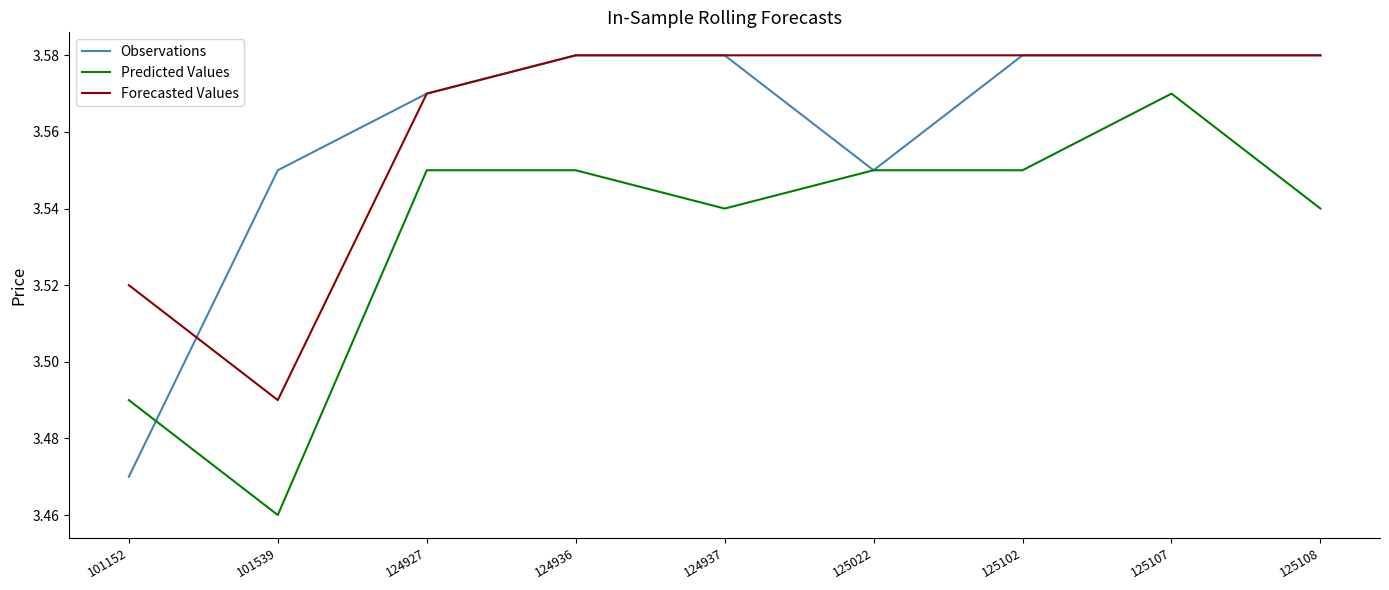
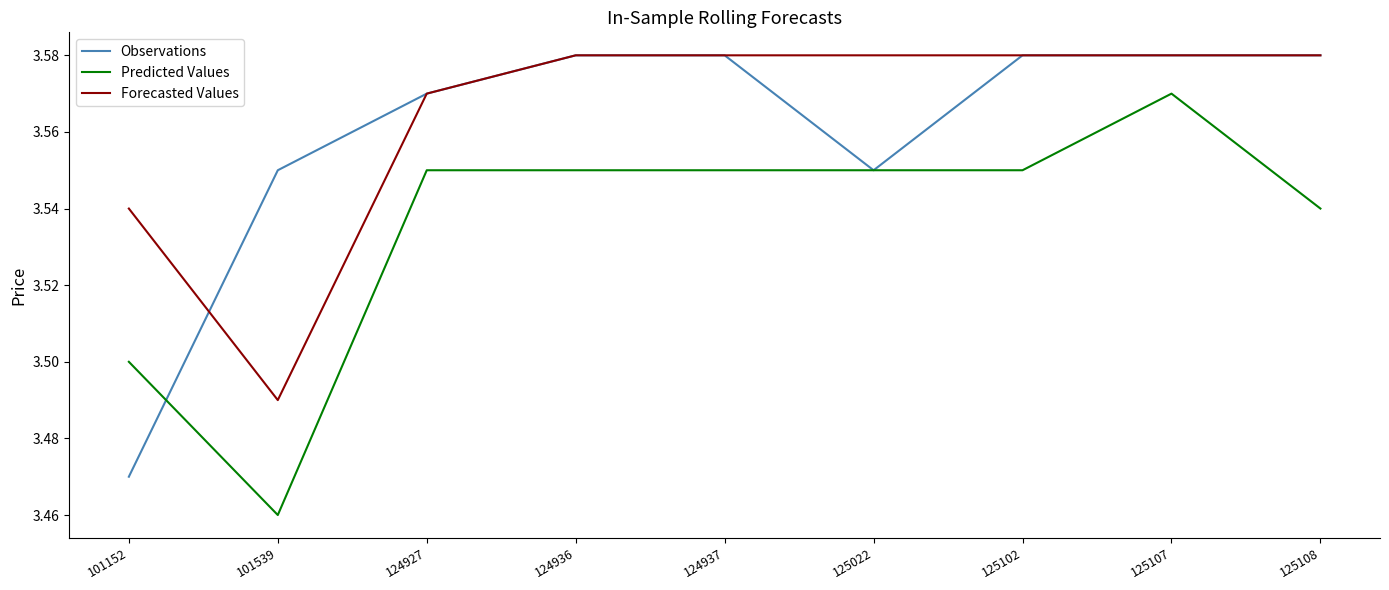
Predicted Values, 101152: 3.49 -> 3.50
Forecasted Values, 101152: 3.52 -> 3.54
Predicted Values, 124937: 3.54 -> 3.55
